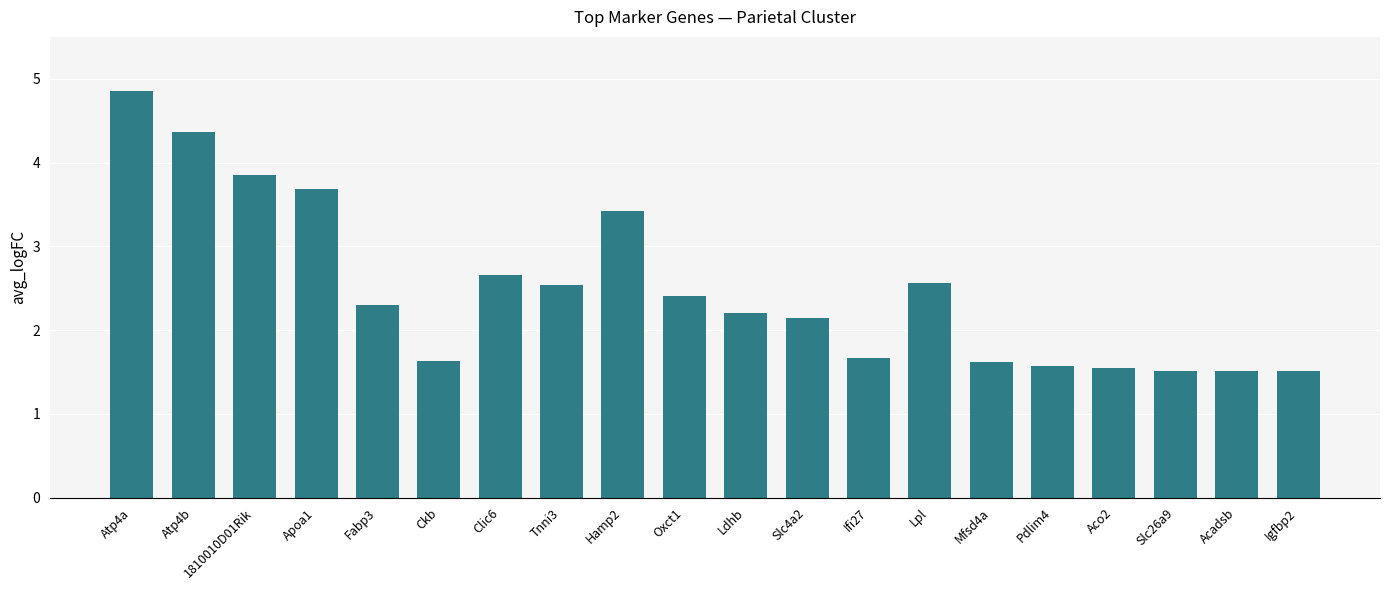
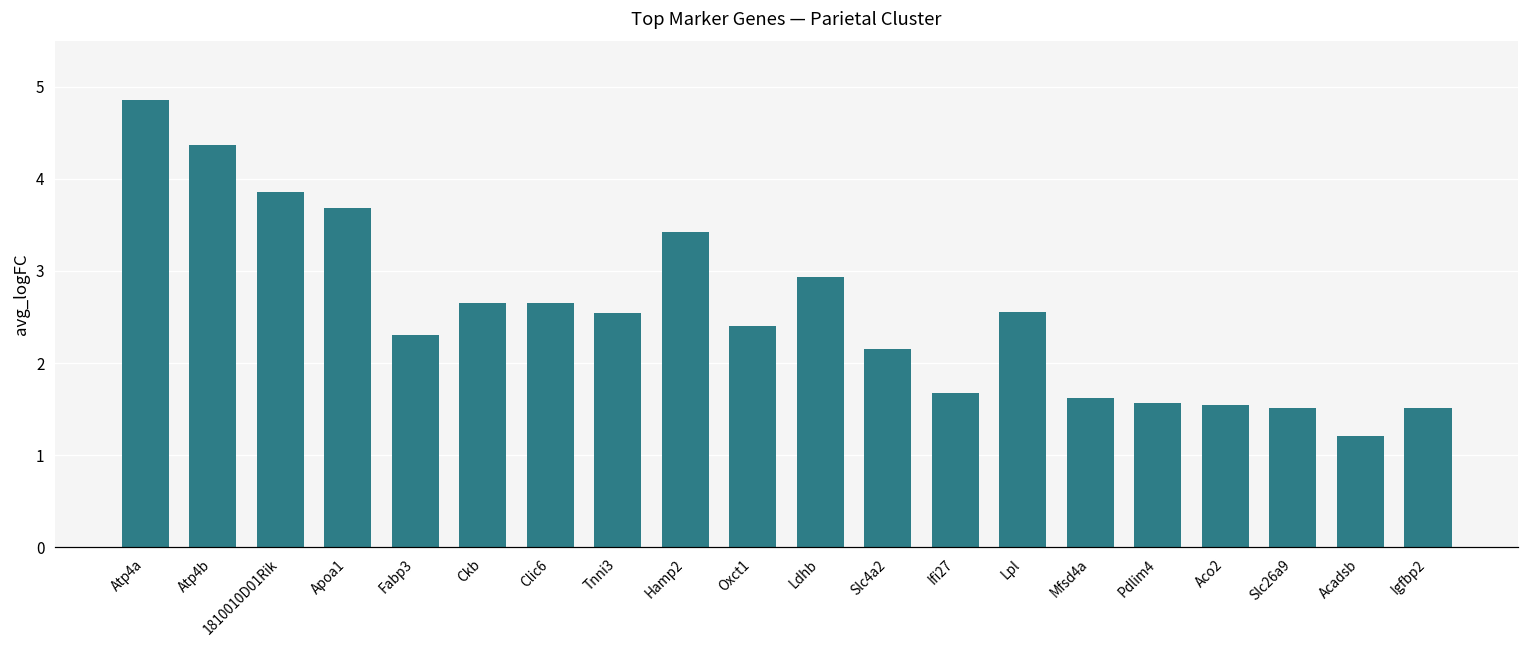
Ckb: 1.6 -> 2.7
Ldhb: 2.2 -> 2.9
Acadsb: 1.5 -> 1.2
